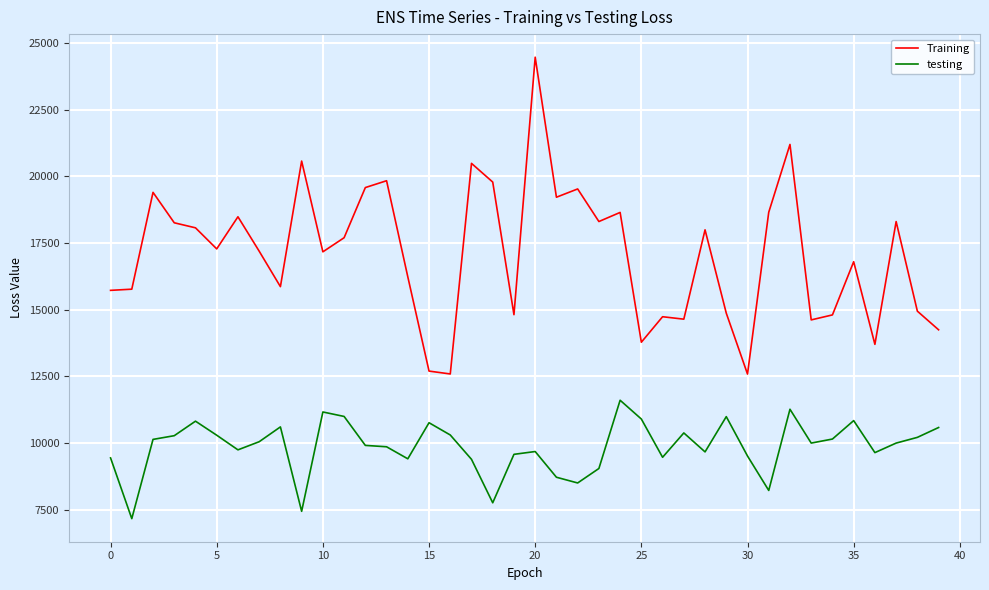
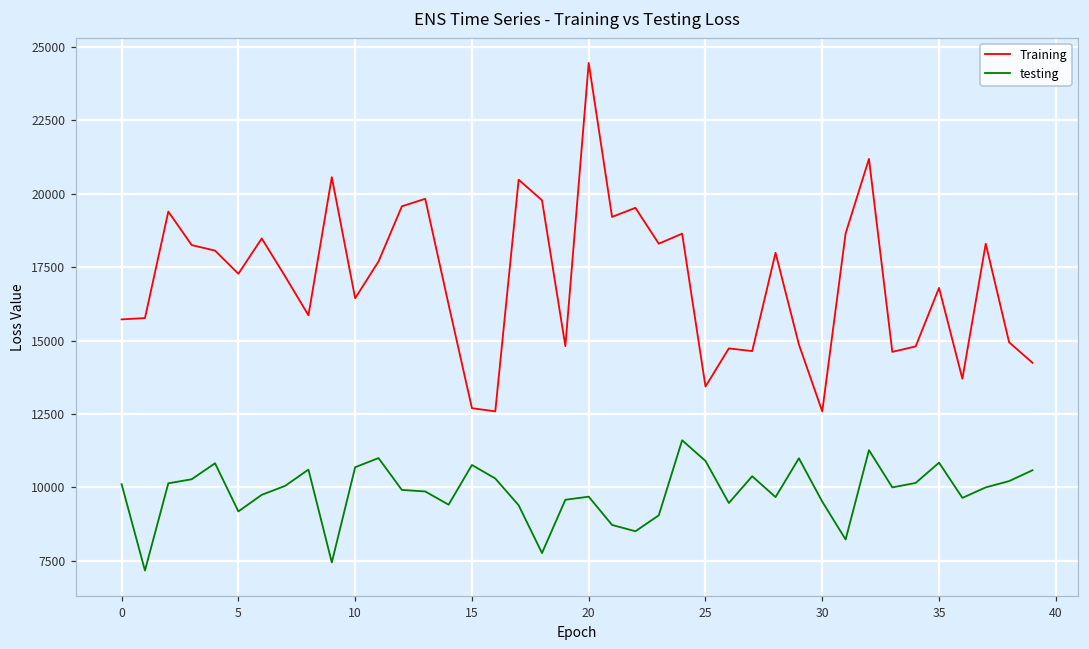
testing, 0: 9400 -> 10100
testing, 5: 10300 -> 9200
Training, 10: 17200 -> 16400
testing, 10: 11200 -> 10700
Training, 25: 13800 -> 13400
